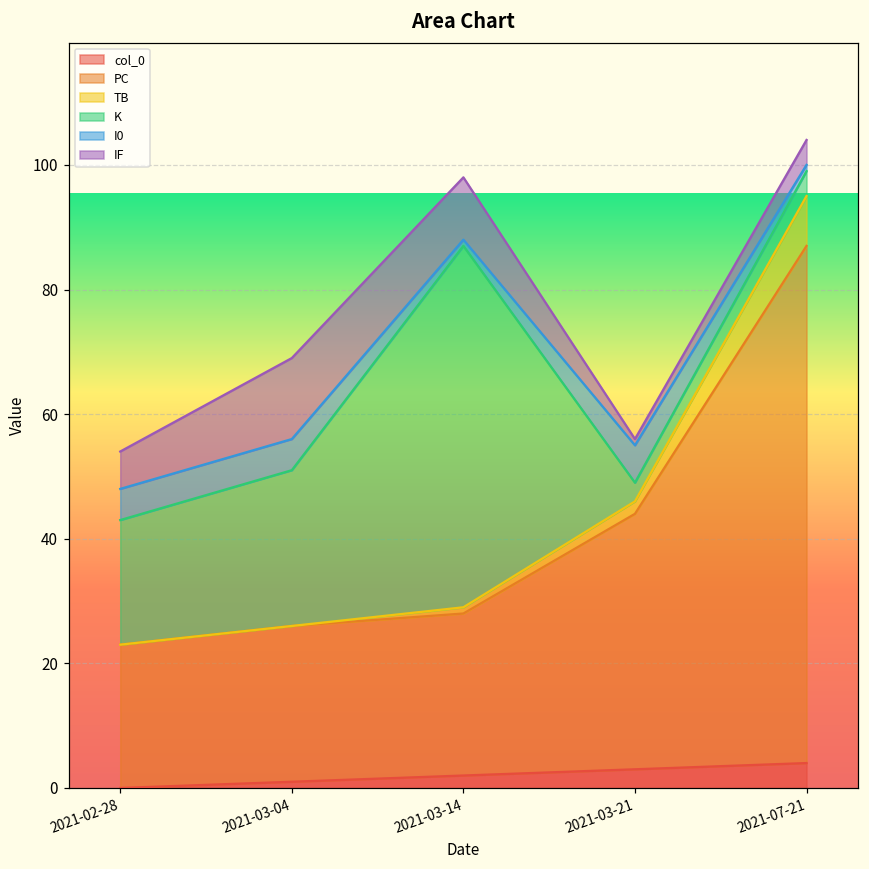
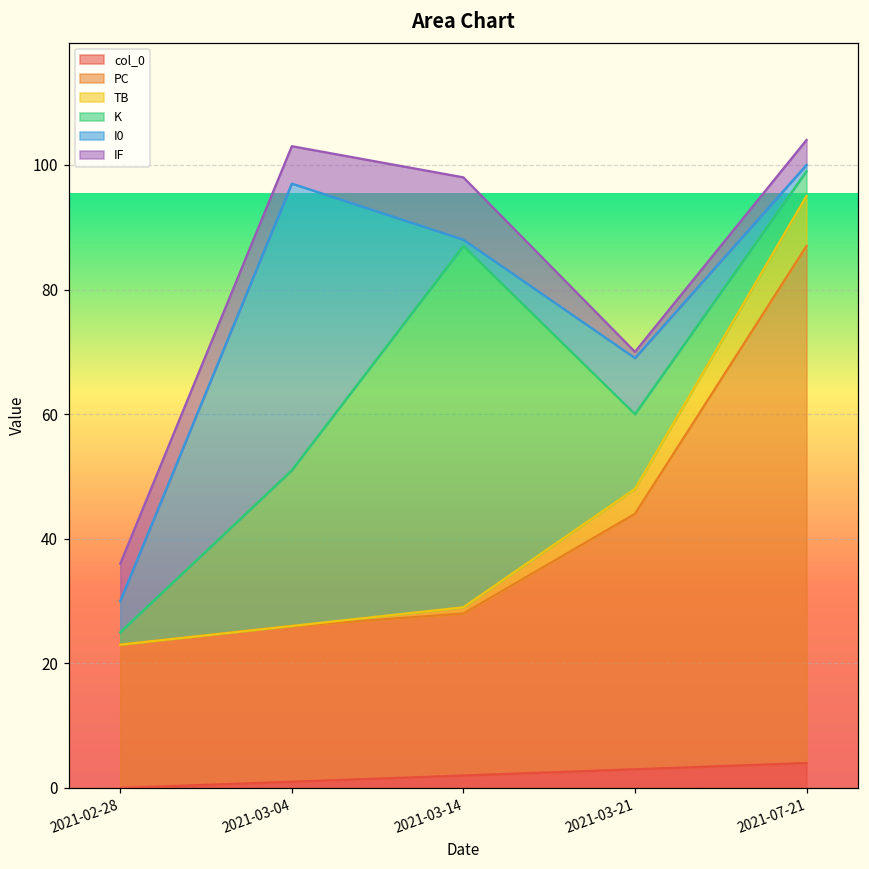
K, 2021-02-28: 20 -> 2
I0, 2021-03-04: 5 -> 46
IF, 2021-03-04: 13 -> 6
TB, 2021-03-21: 2 -> 4
K, 2021-03-21: 3 -> 12
I0, 2021-03-21: 6 -> 9
